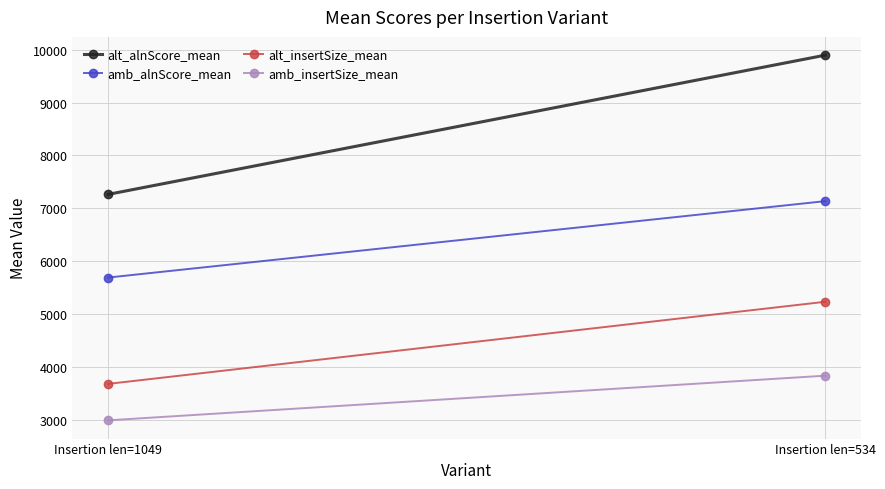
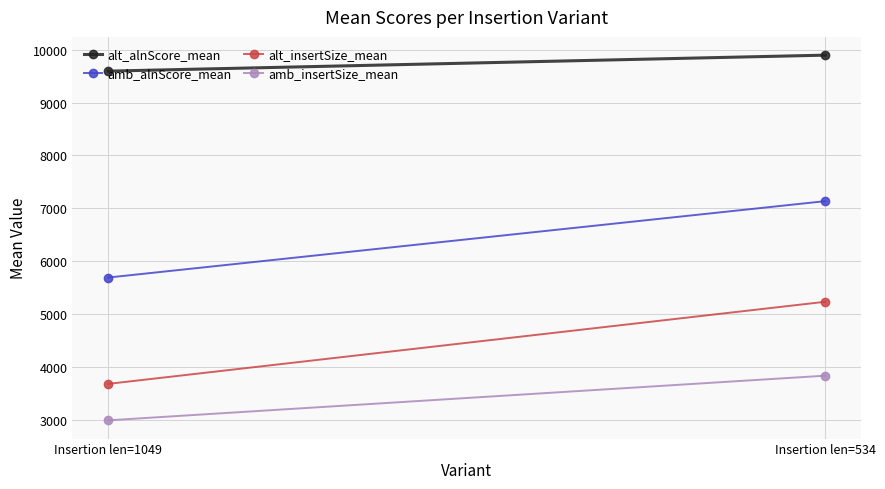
alt_alnScore_mean, Insertion len=1049: 7300 -> 9600
